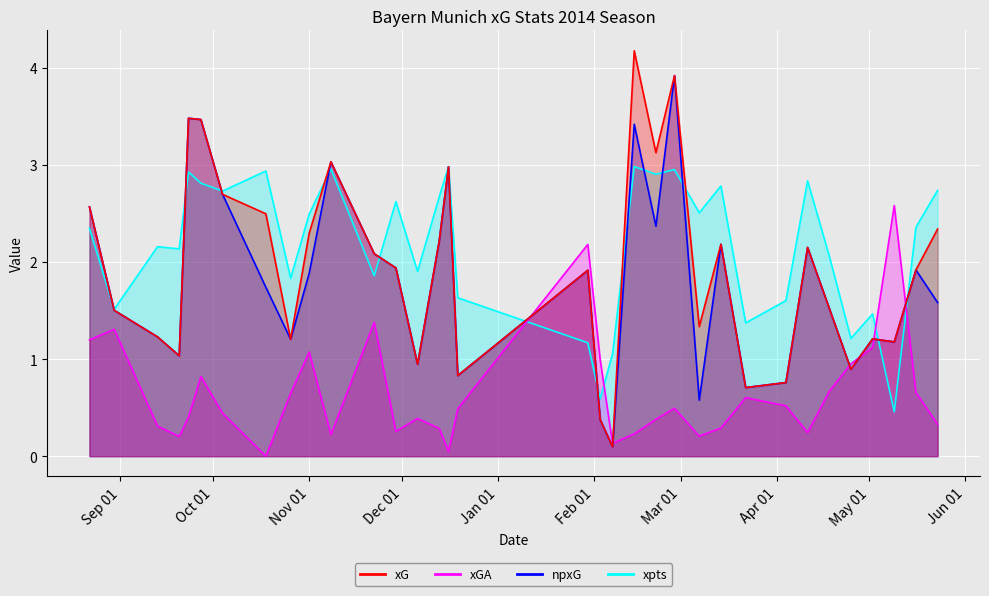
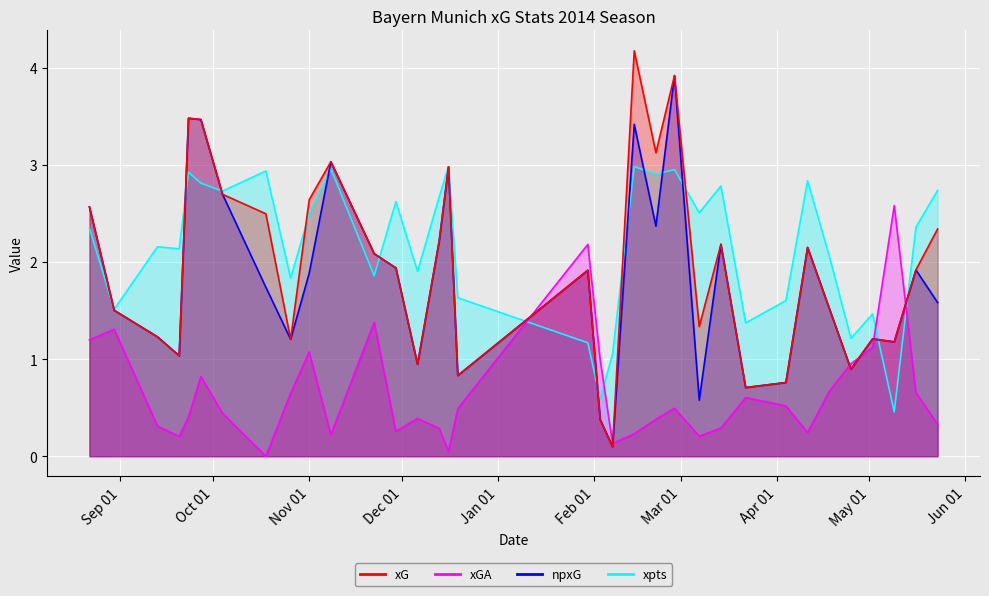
xG, Nov 01: 2.3 -> 2.6
